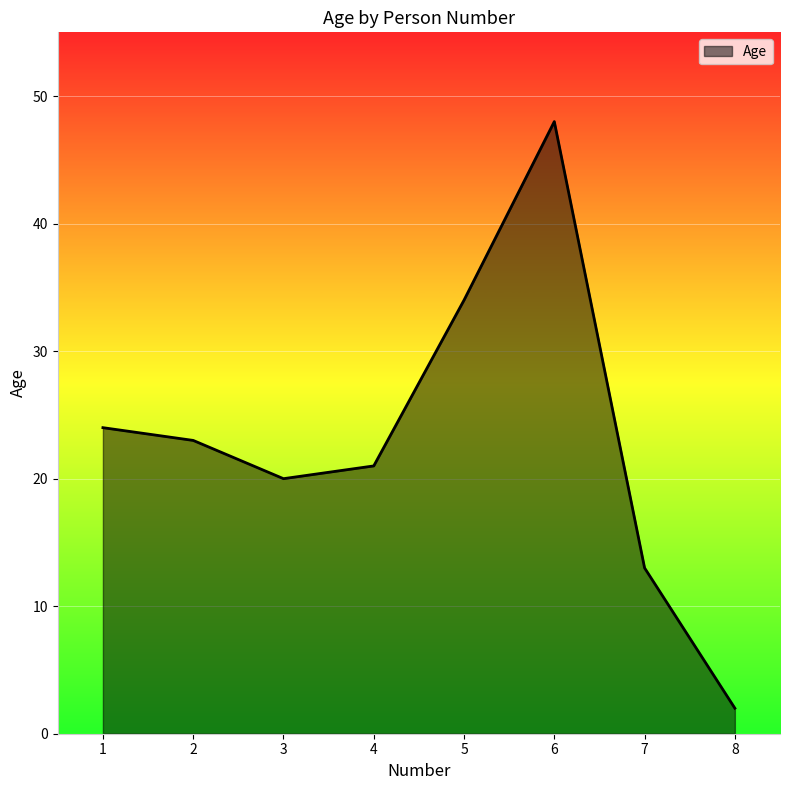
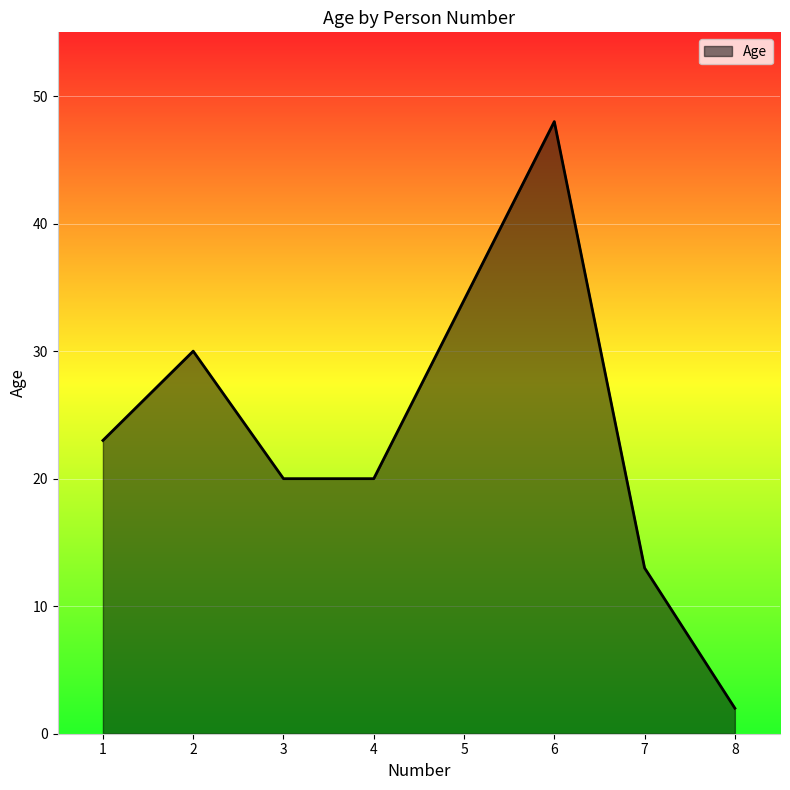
1: 24 -> 23
2: 23 -> 30
4: 21 -> 20
